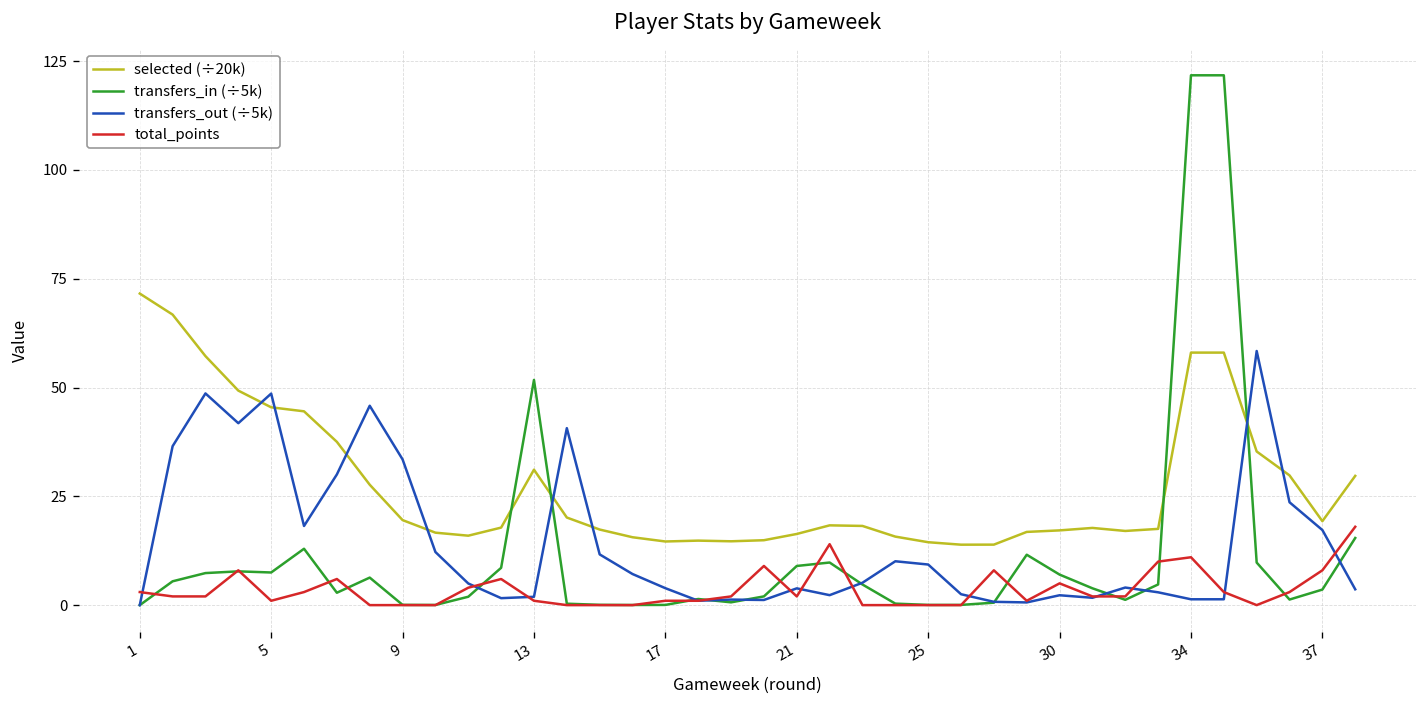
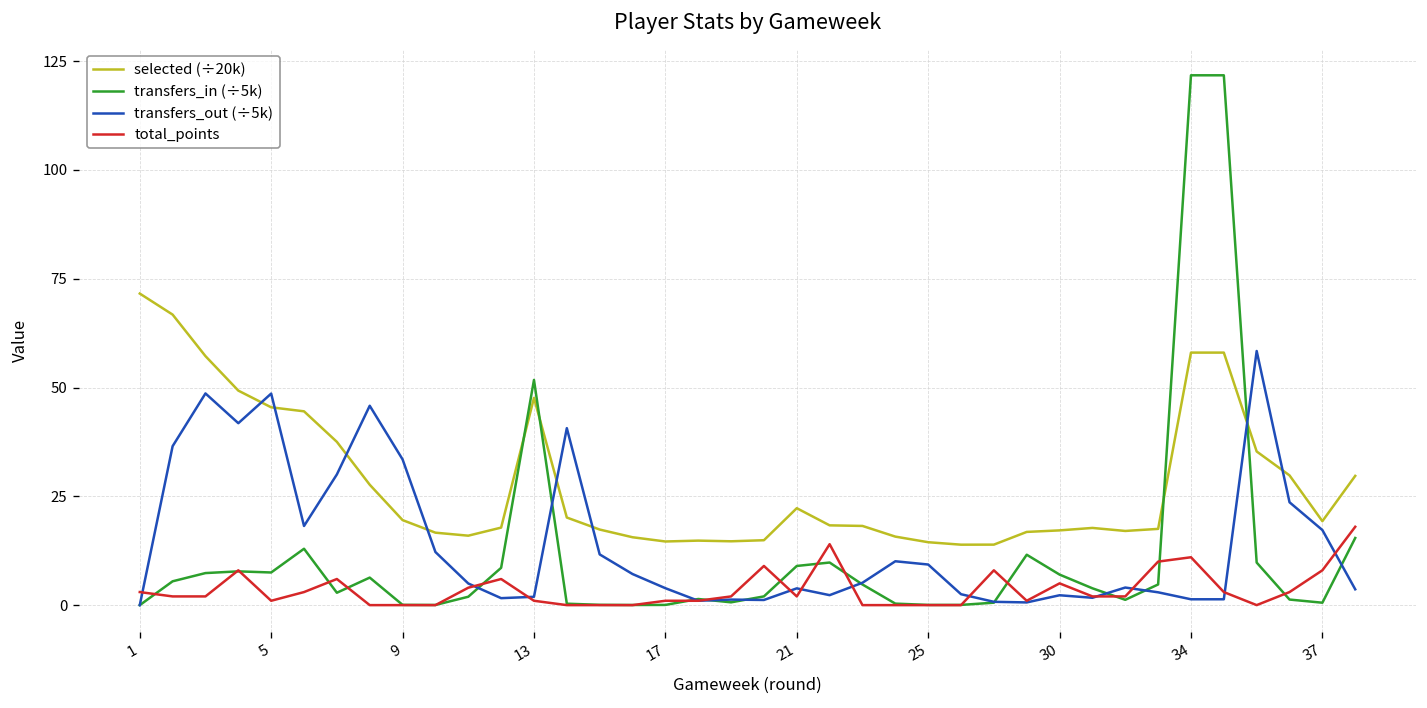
selected (÷20k), 13: 31 -> 48
selected (÷20k), 21: 16 -> 22
transfers_in (÷5k), 37: 4 -> 1
